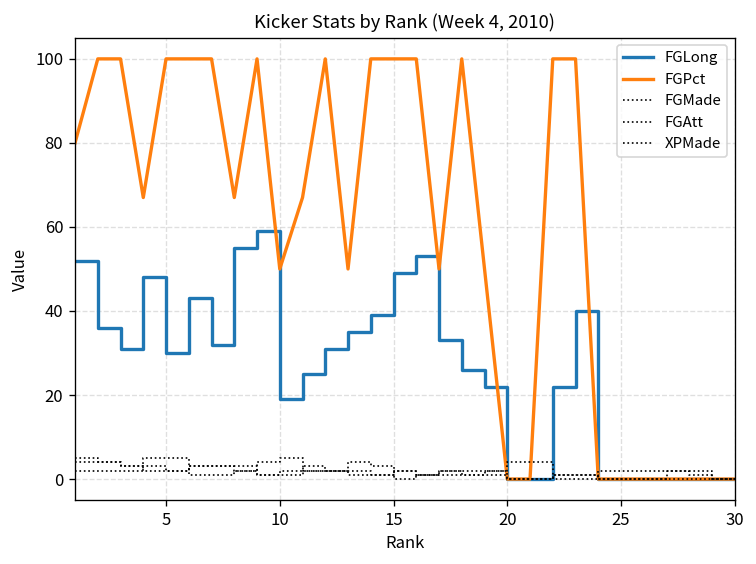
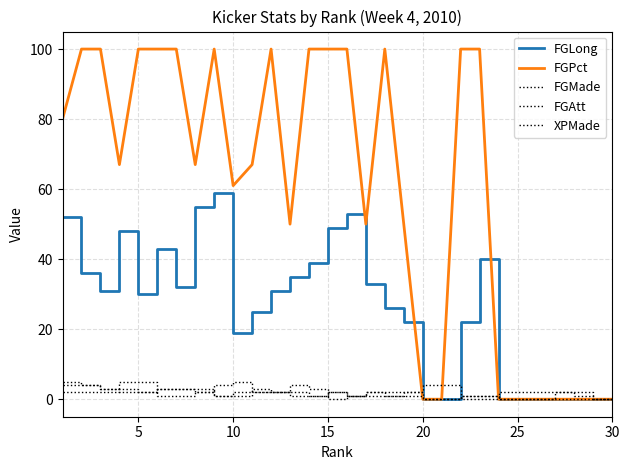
FGPct, 10: 50 -> 61
